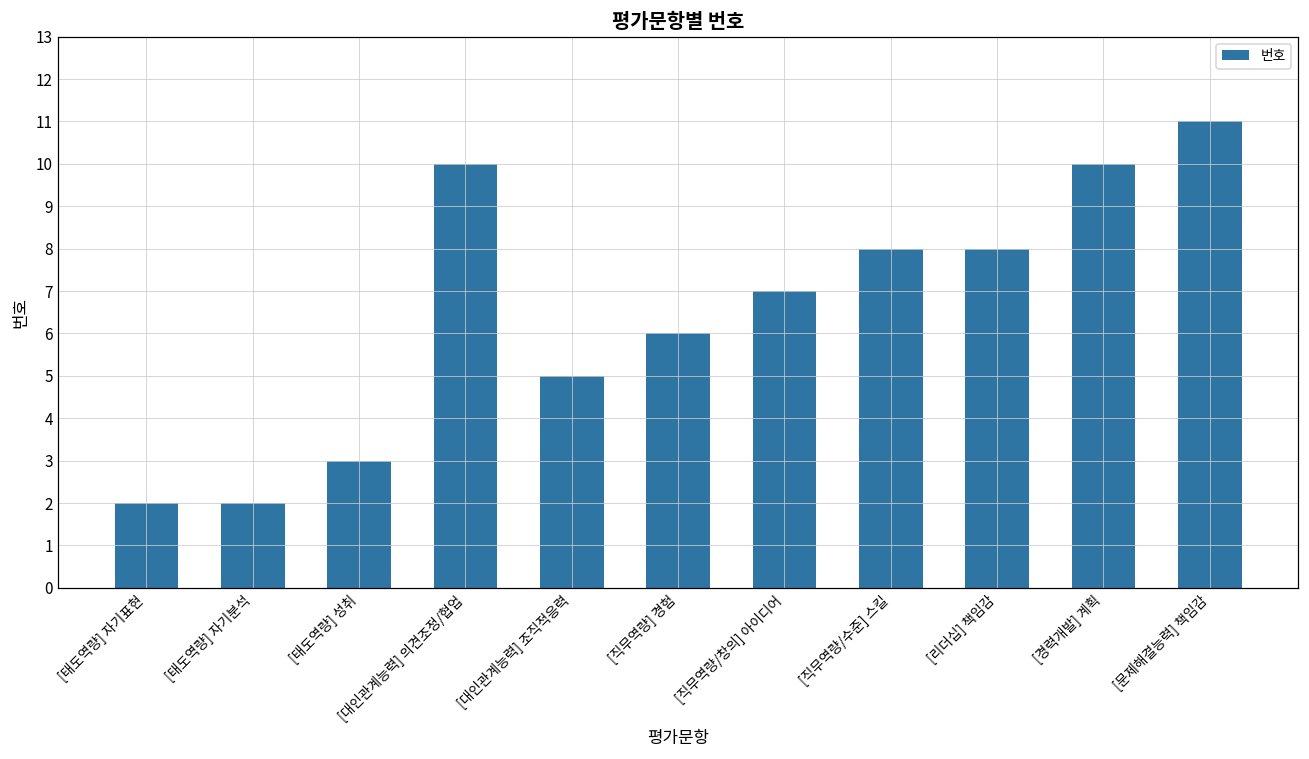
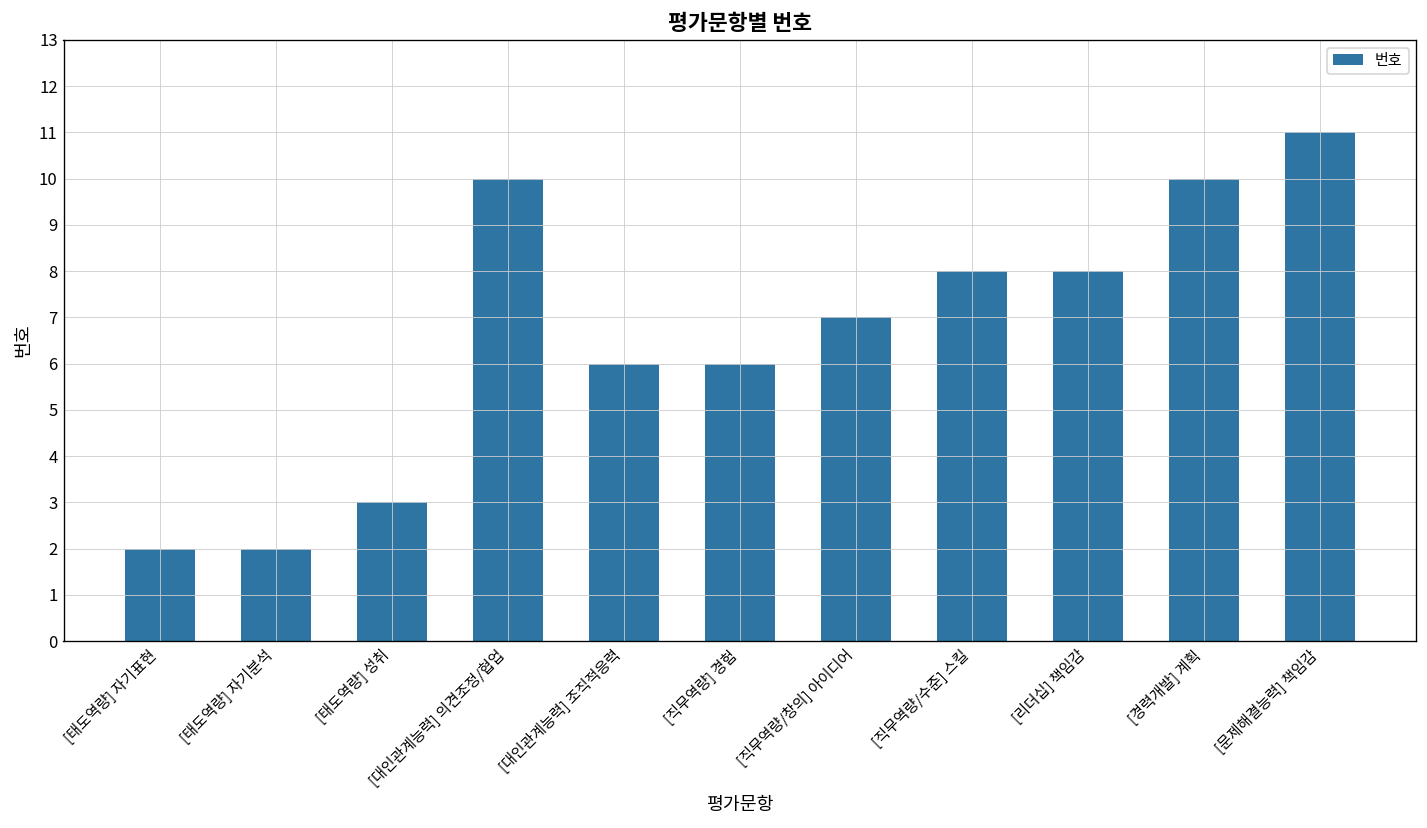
[대인관계능력] 조직적응력: 5 -> 6
